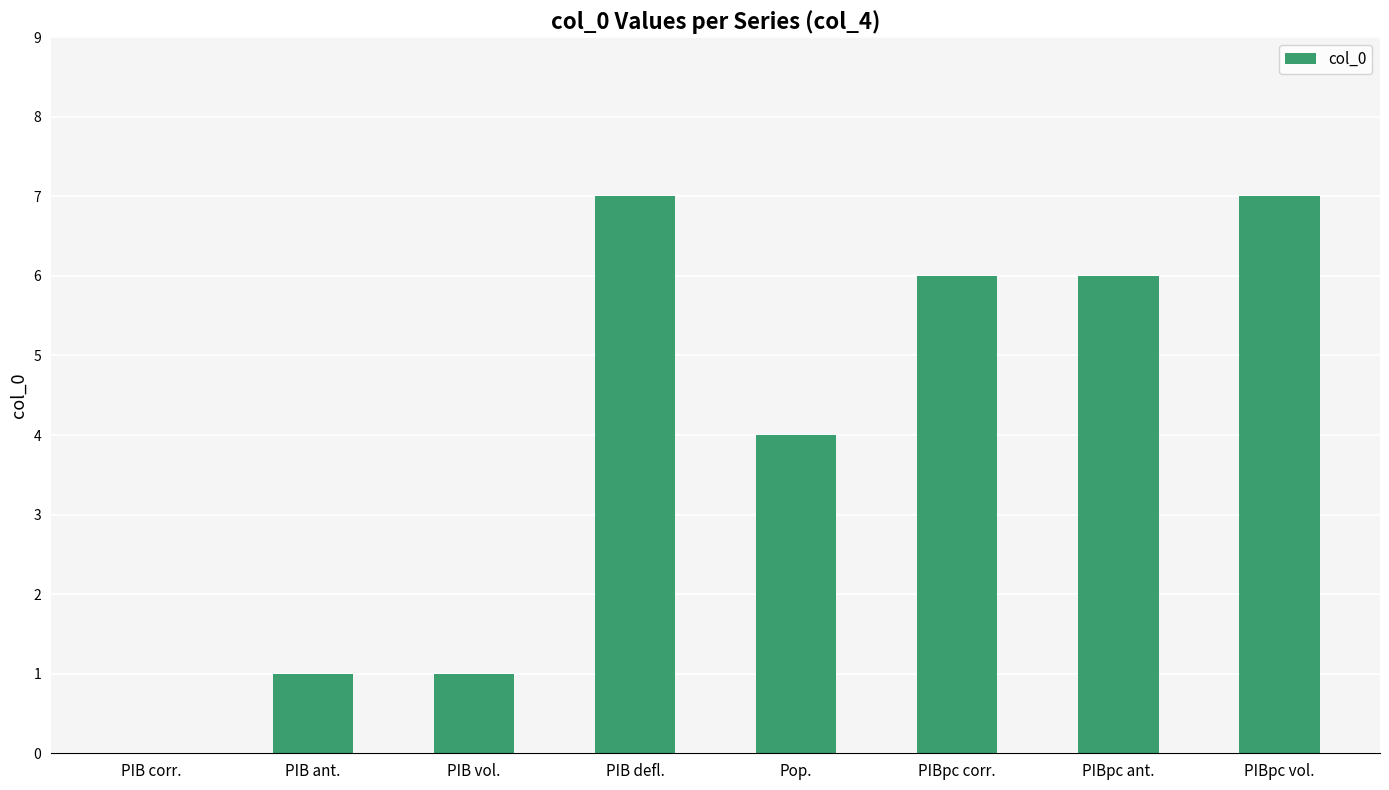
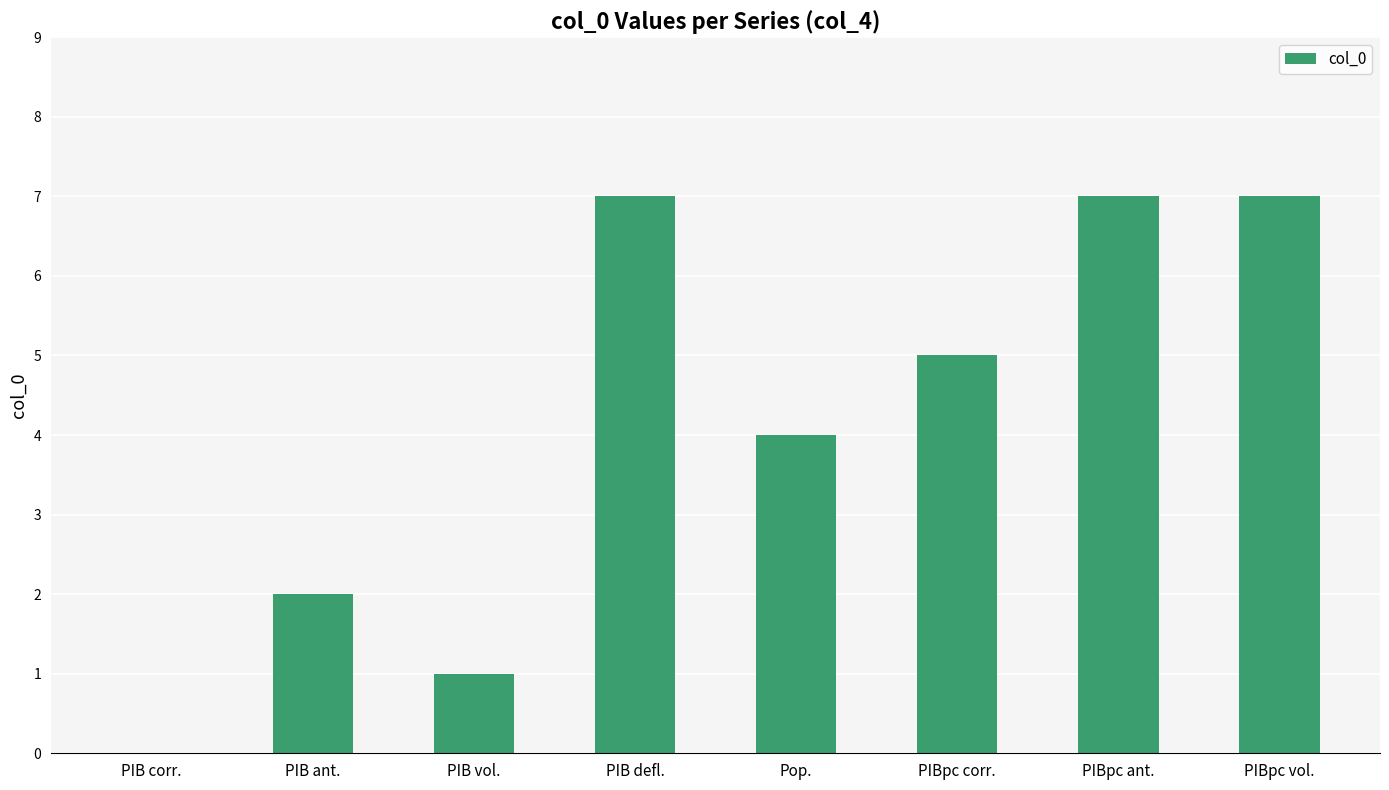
PIB ant.: 1 -> 2
PIBpc corr.: 6 -> 5
PIBpc ant.: 6 -> 7
